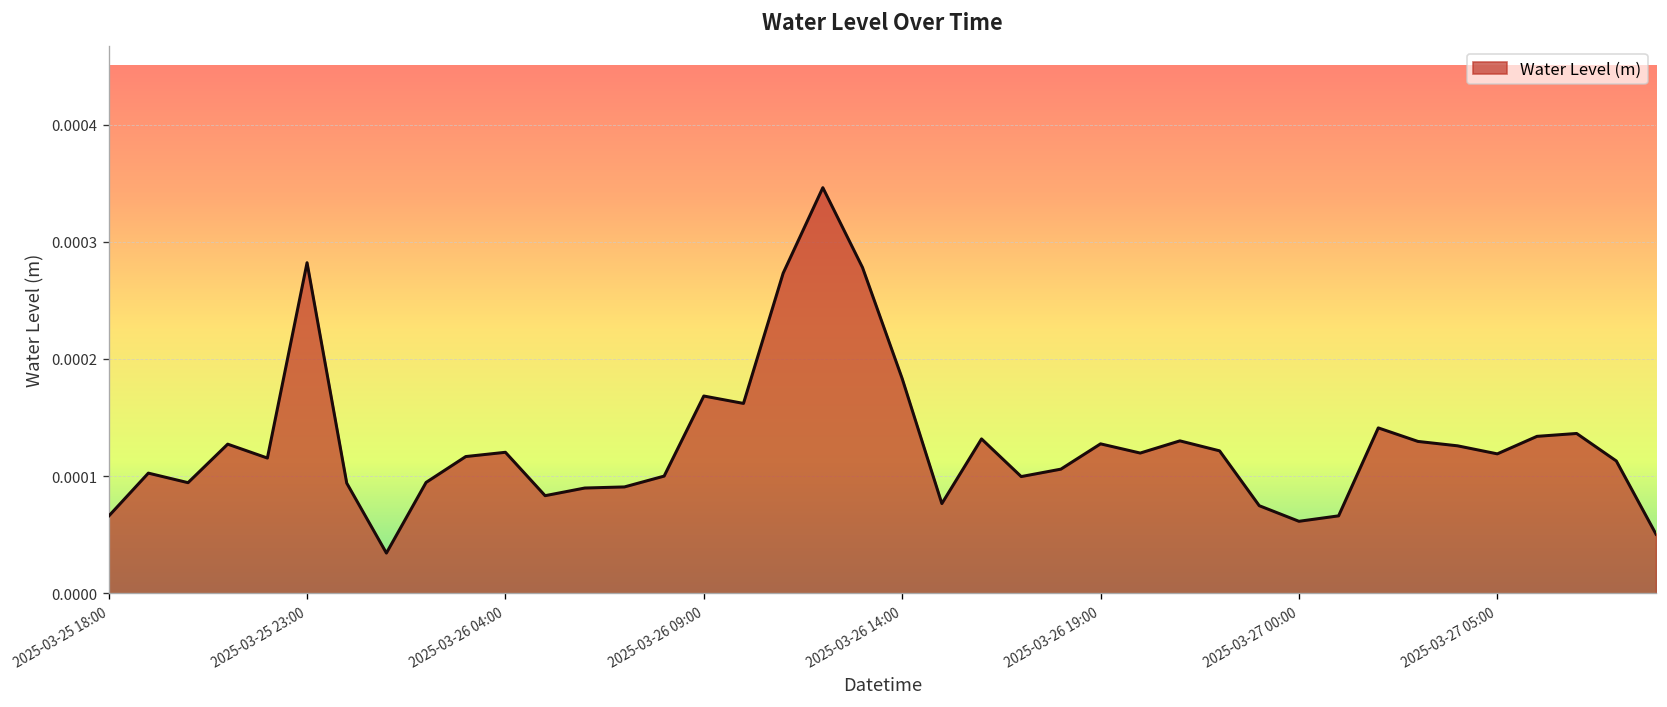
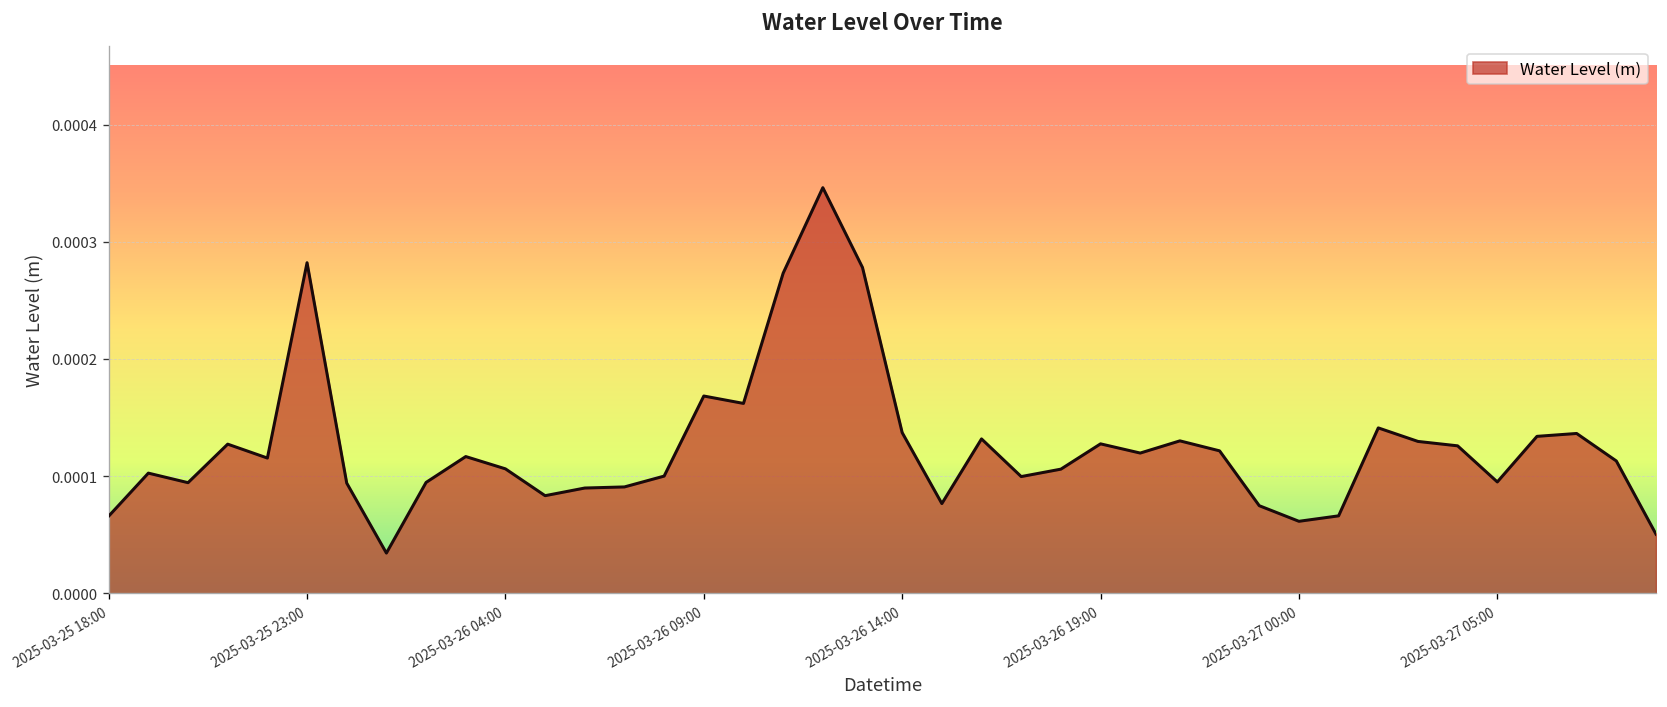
2025-03-26 04:00: 0.00012 -> 0.00011
2025-03-26 14:00: 0.00018 -> 0.00014
2025-03-27 05:00: 0.00012 -> 0.00010
